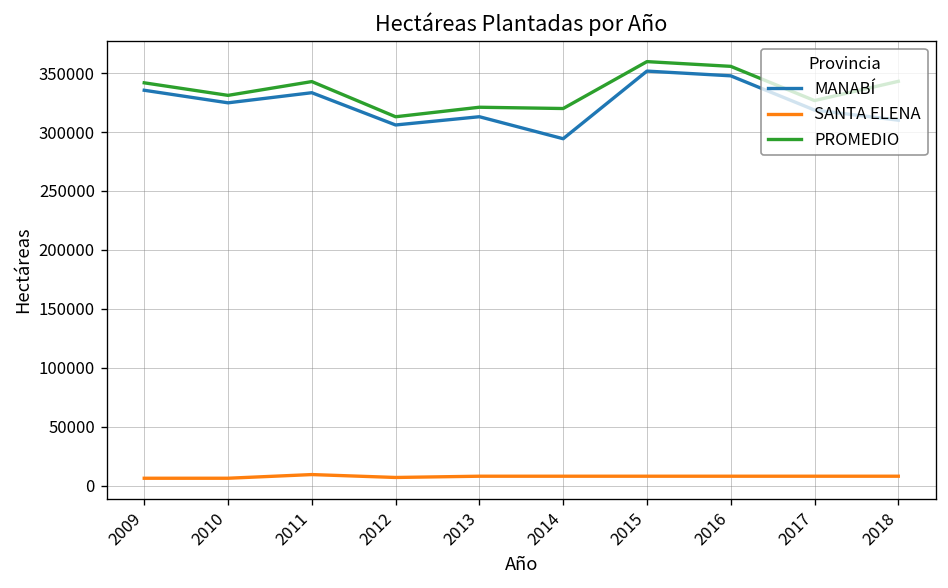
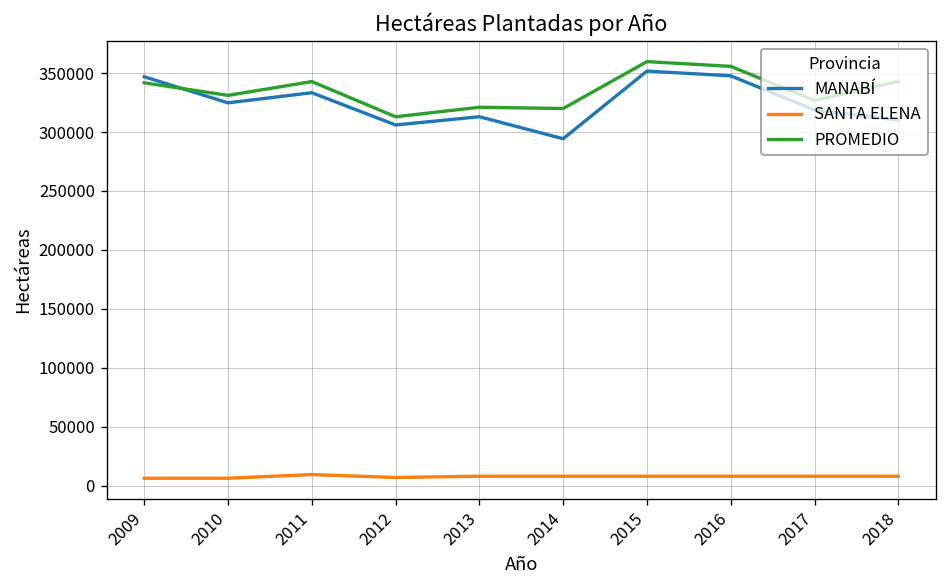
MANABÍ, 2009: 340000 -> 350000
